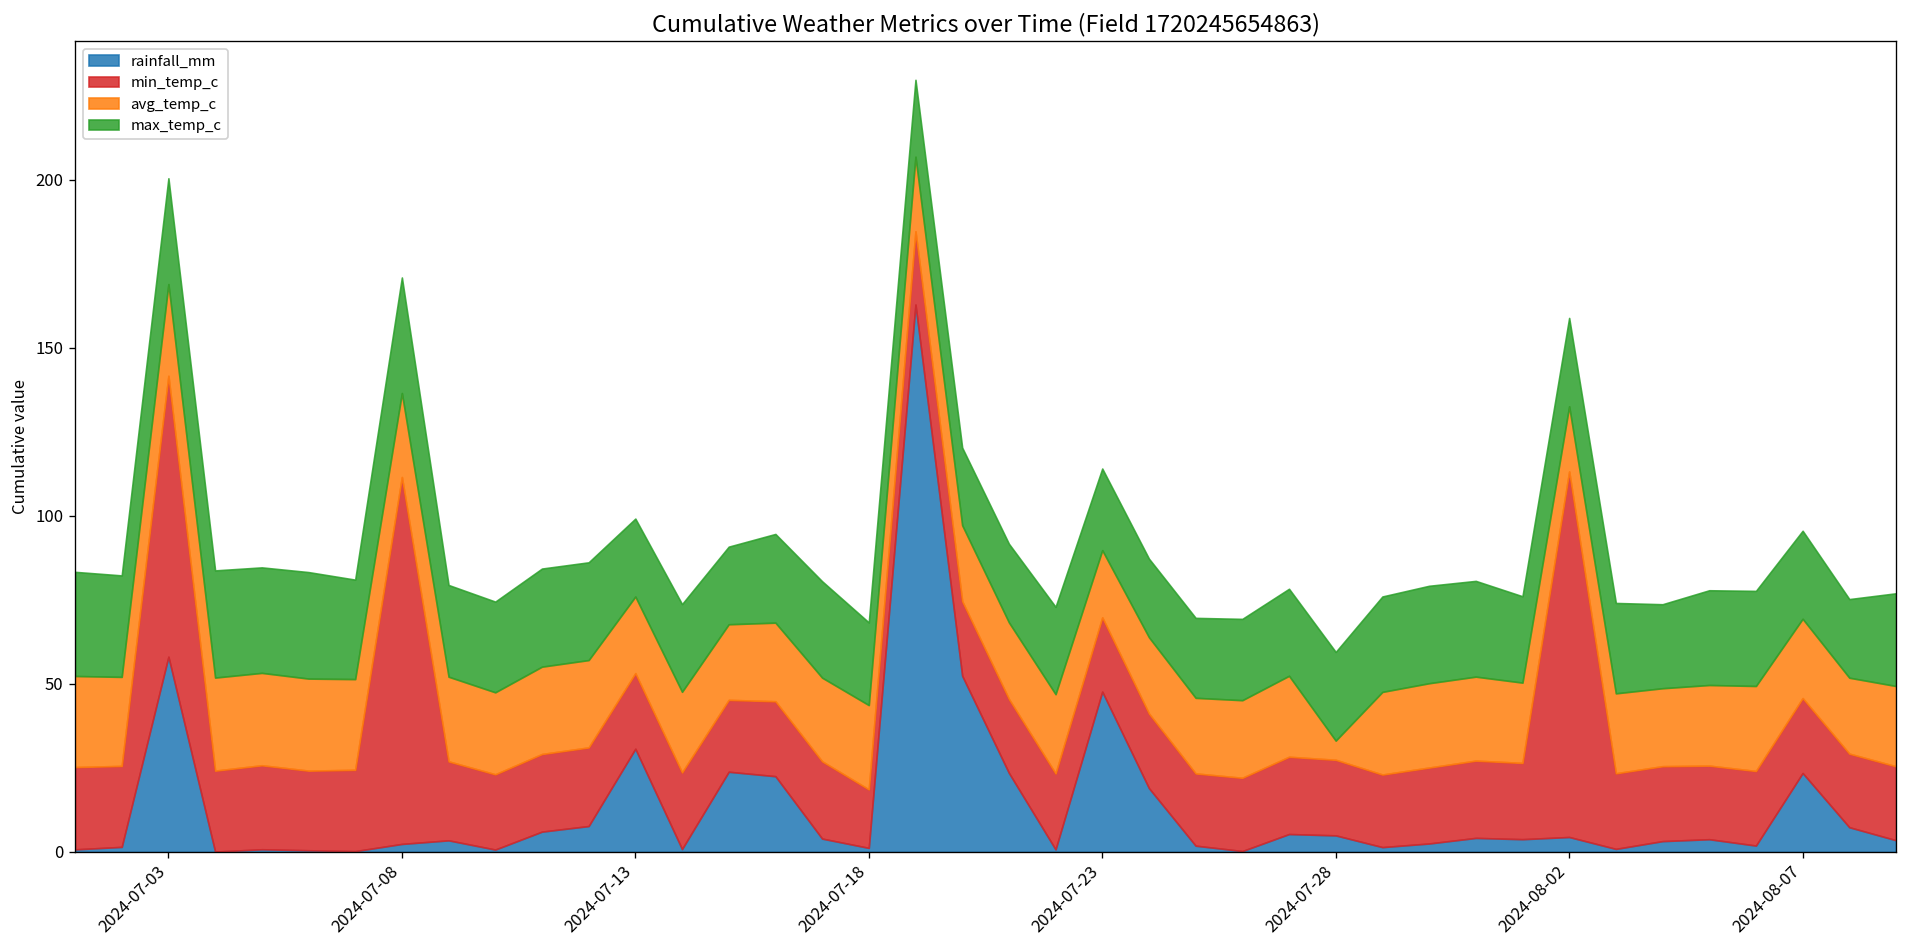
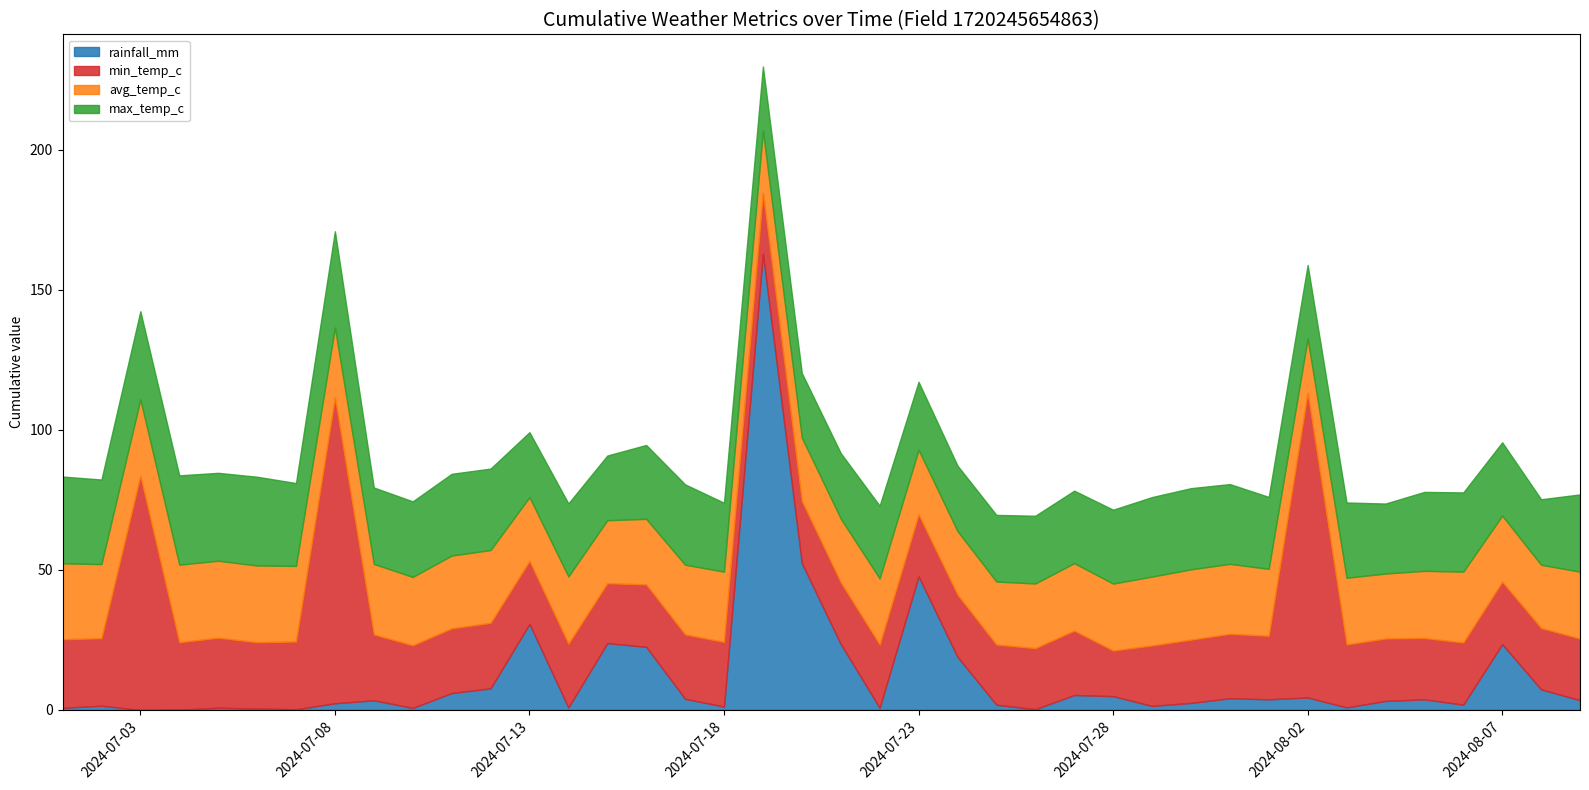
rainfall_mm, 2024-07-03: 58 -> 0
min_temp_c, 2024-07-18: 17 -> 23
avg_temp_c, 2024-07-23: 20 -> 23
min_temp_c, 2024-07-28: 23 -> 16
avg_temp_c, 2024-07-28: 6 -> 24
